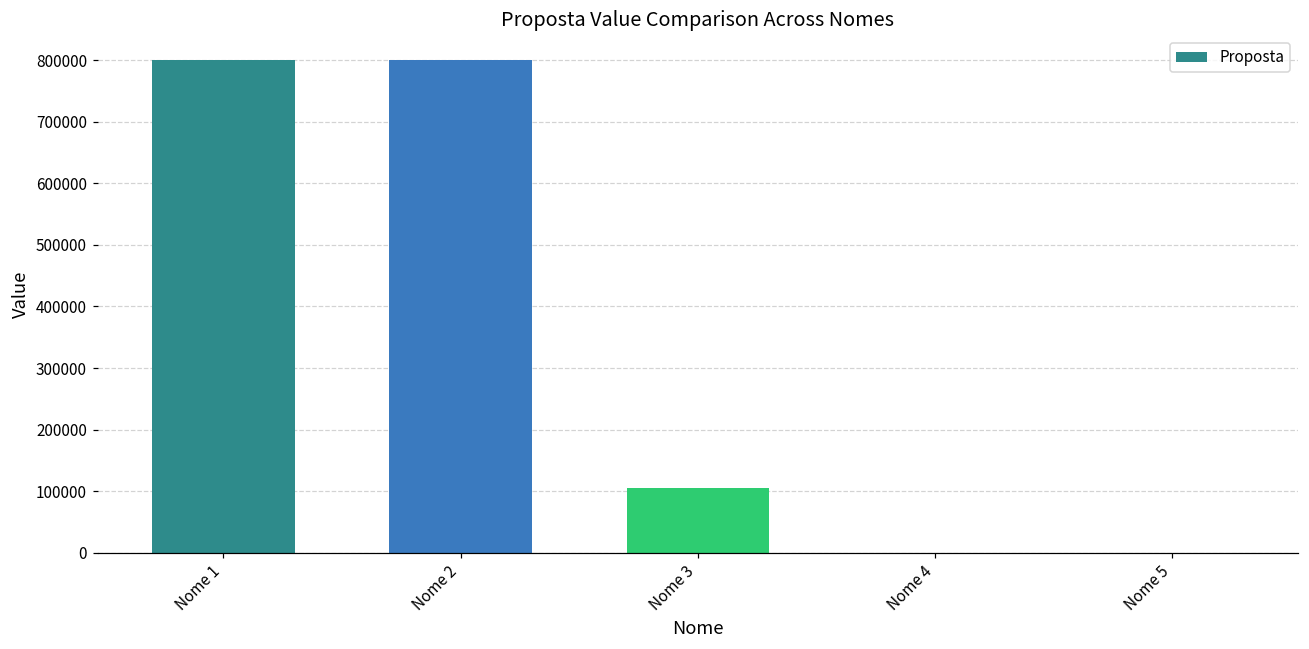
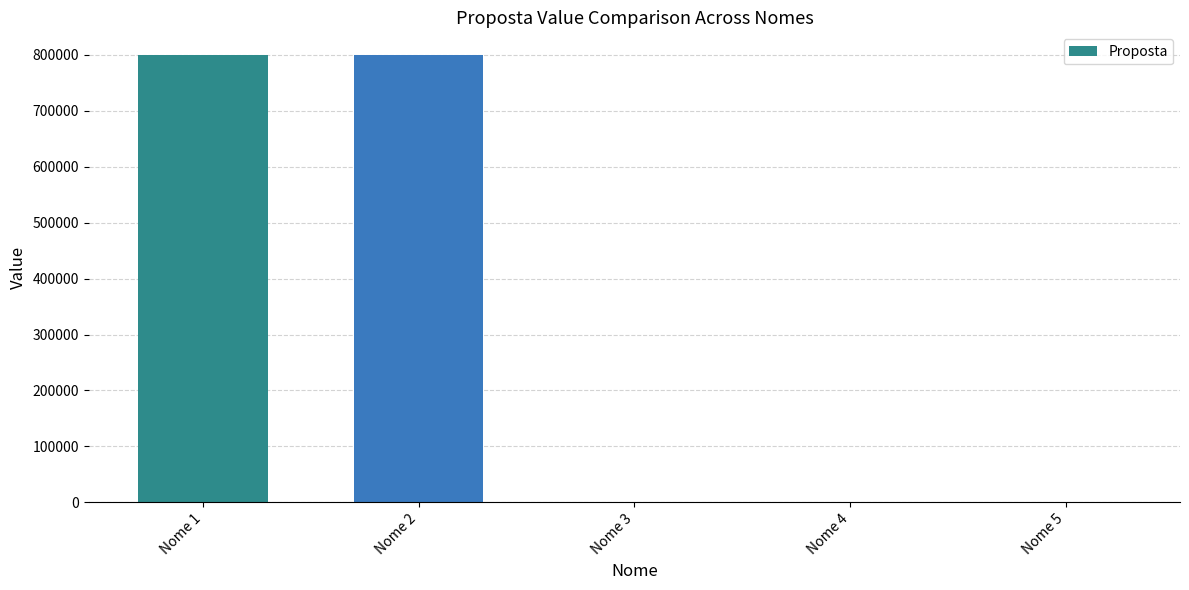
Nome 3: 110000 -> 0
